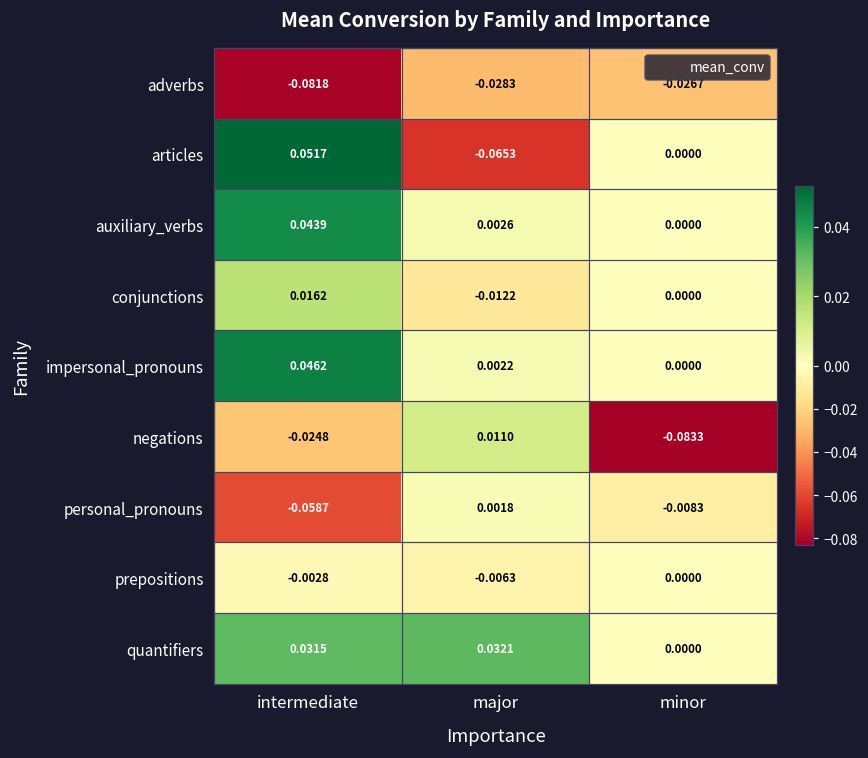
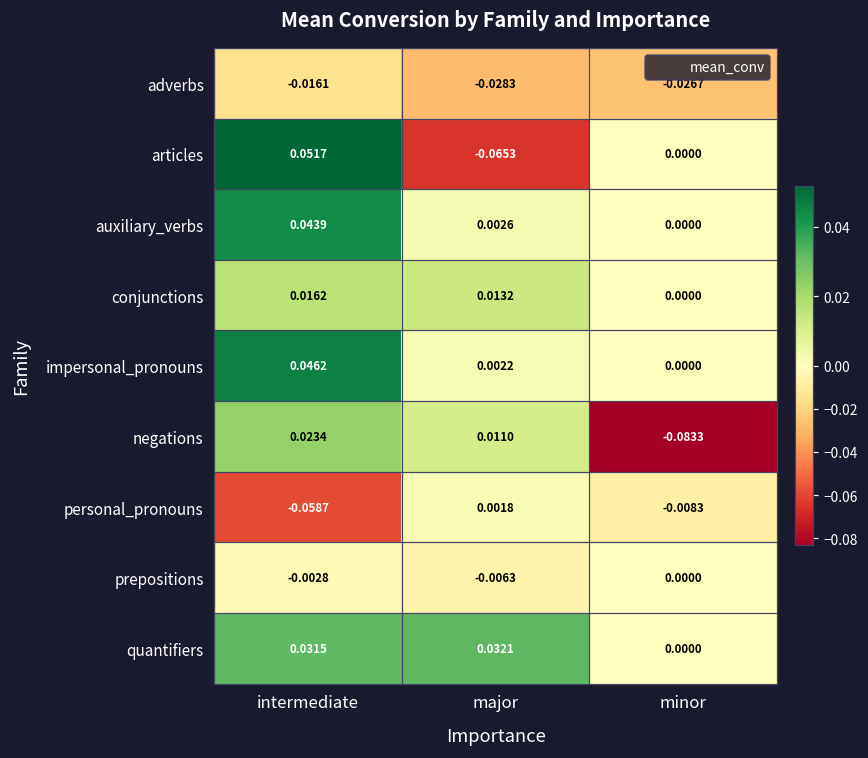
adverbs, intermediate: -0.0818 -> -0.0161
conjunctions, major: -0.0122 -> 0.0132
negations, intermediate: -0.0248 -> 0.0234
